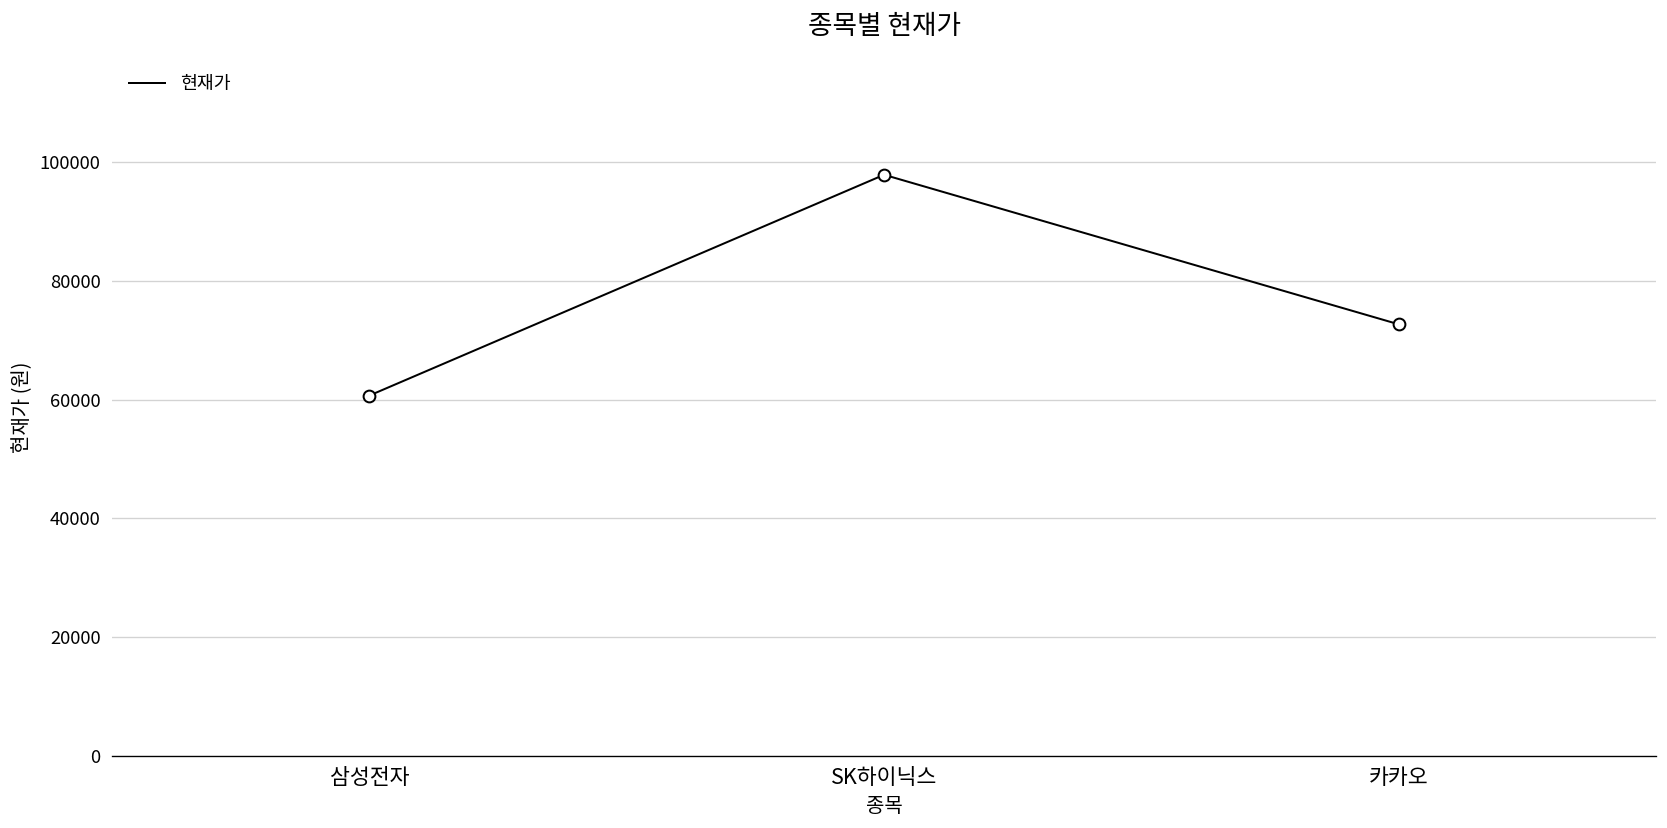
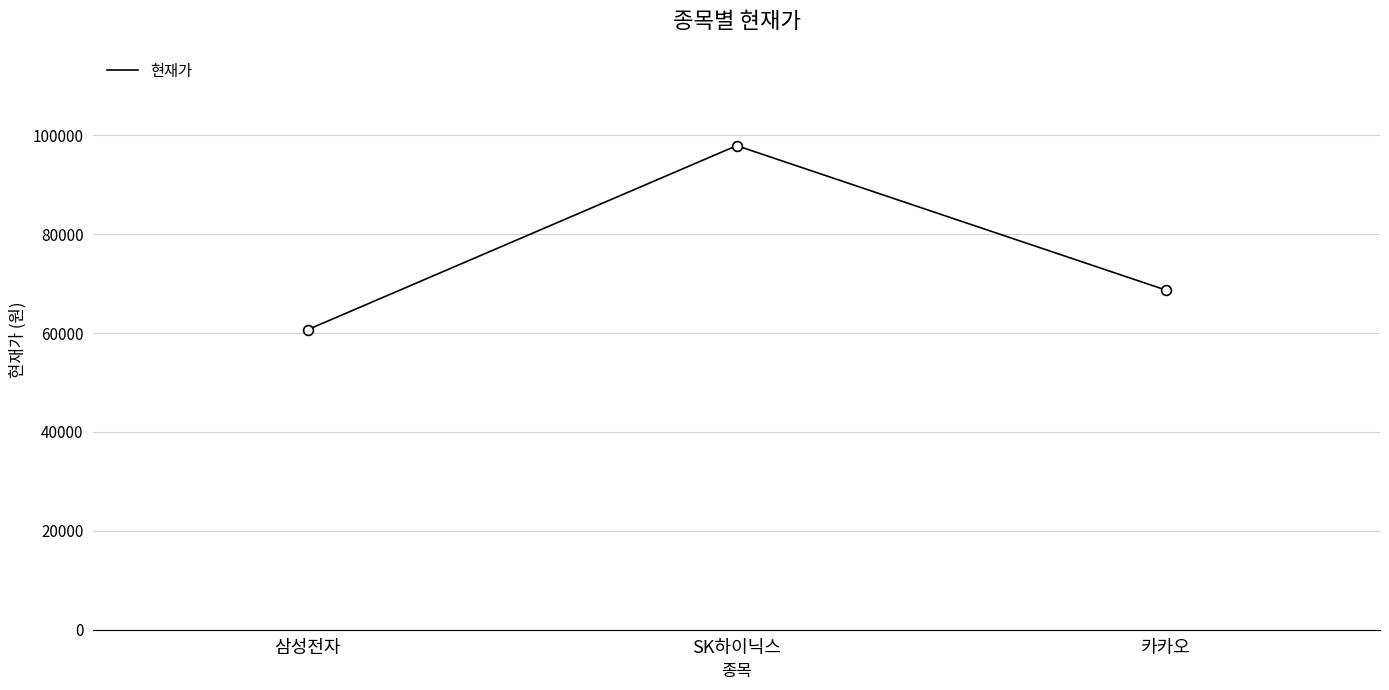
카카오: 73000 -> 69000
